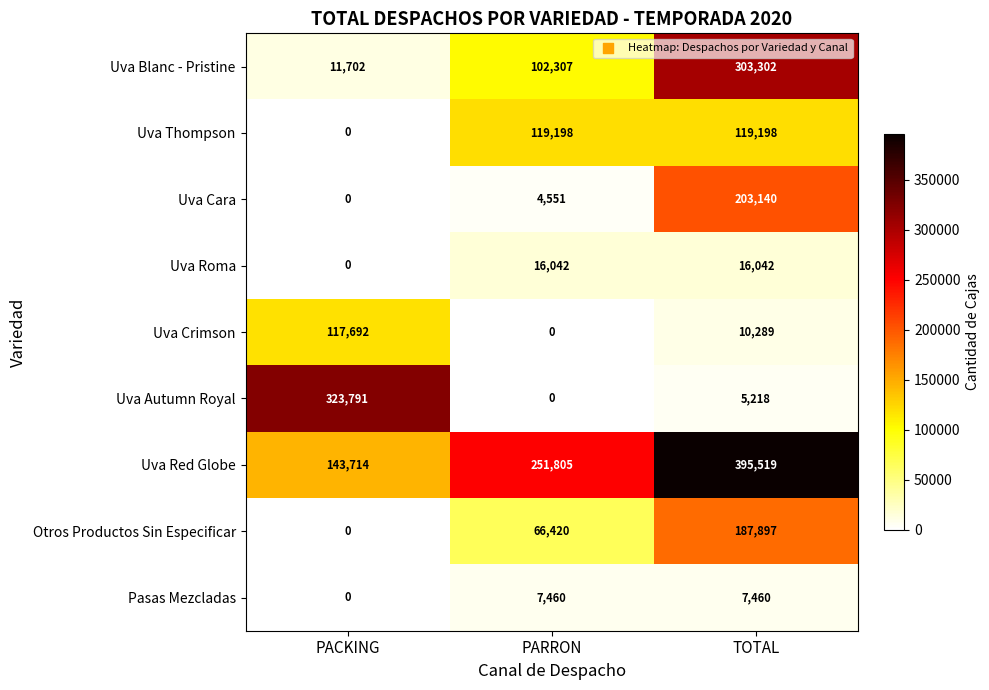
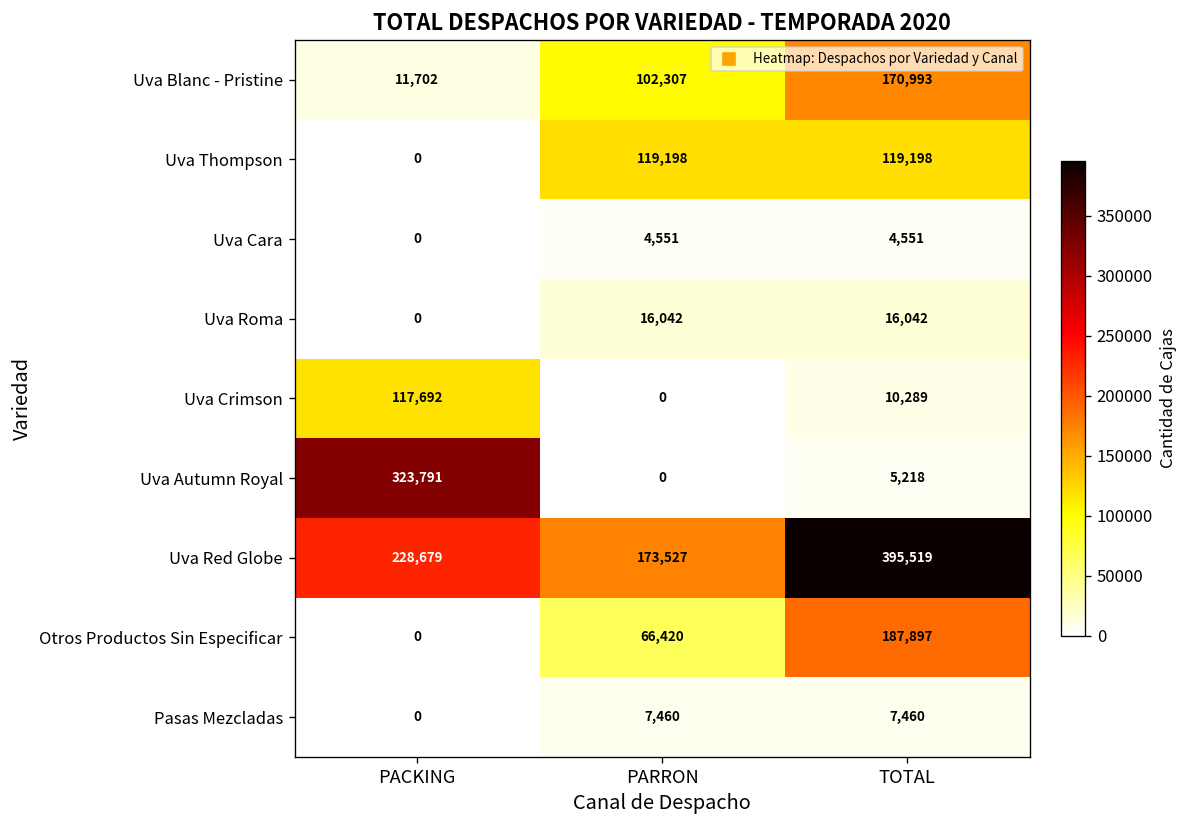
Uva Blanc - Pristine, TOTAL: 303,302 -> 170,993
Uva Cara, TOTAL: 203,140 -> 4,551
Uva Red Globe, PACKING: 143,714 -> 228,679
Uva Red Globe, PARRON: 251,805 -> 173,527
